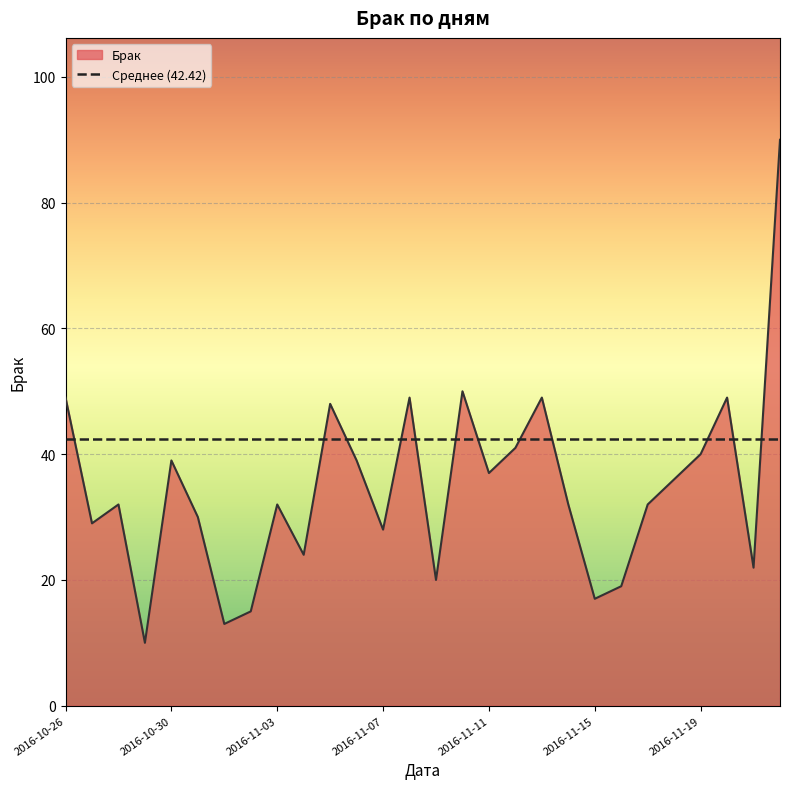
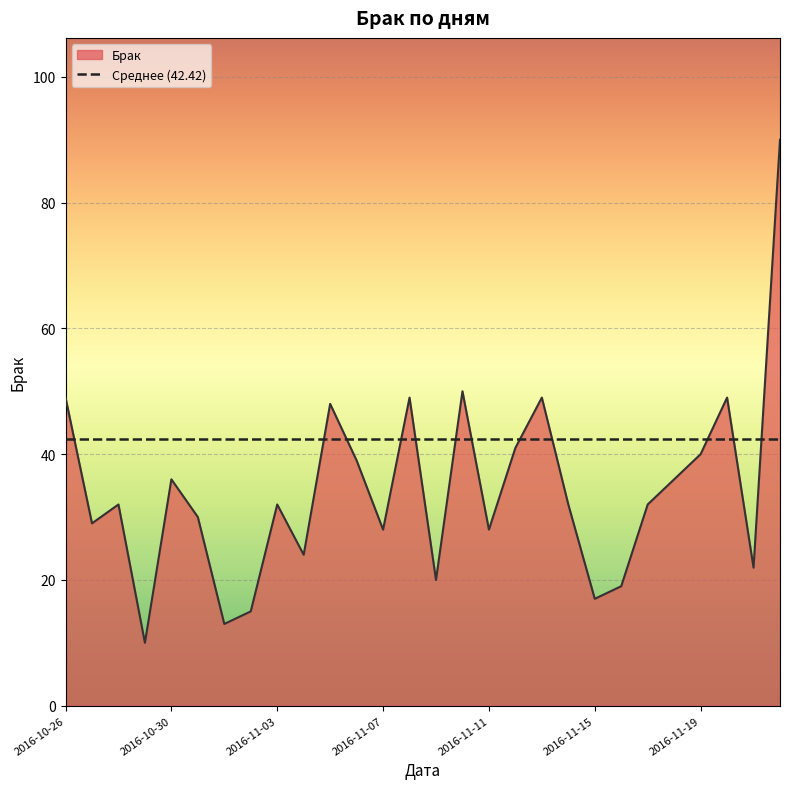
2016-10-30: 39 -> 36
2016-11-11: 37 -> 28
